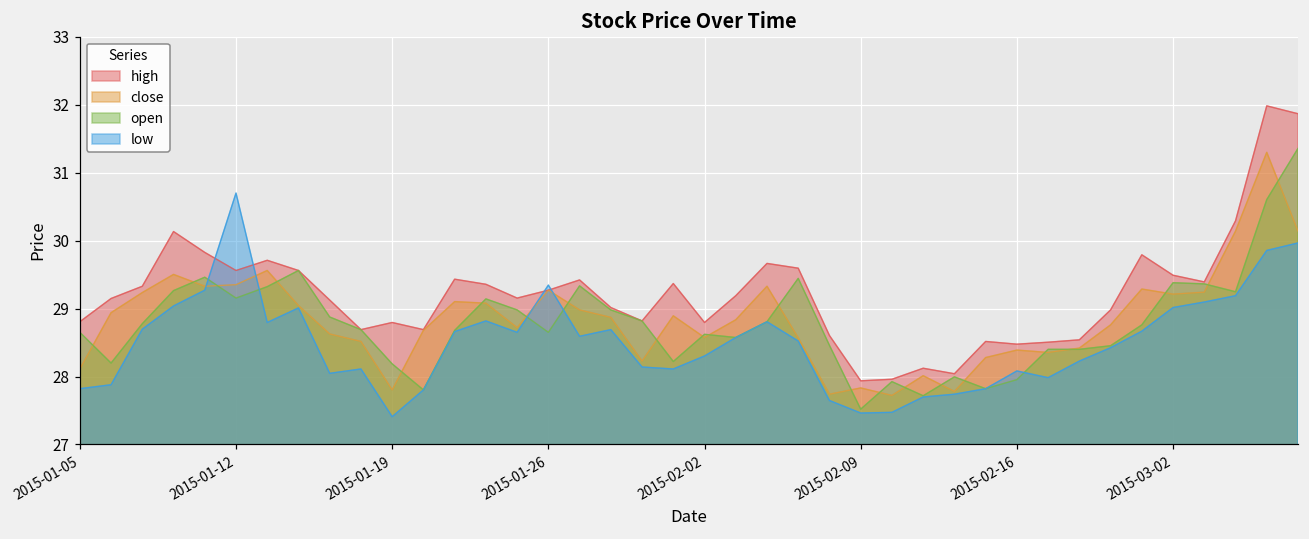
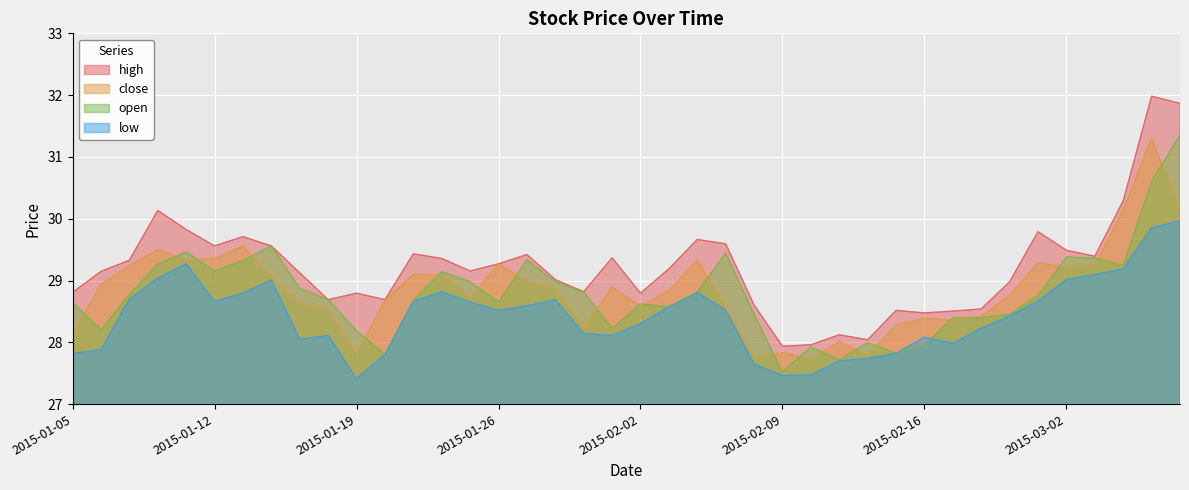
low, 2015-01-12: 30.7 -> 28.7
low, 2015-01-26: 29.3 -> 28.5
